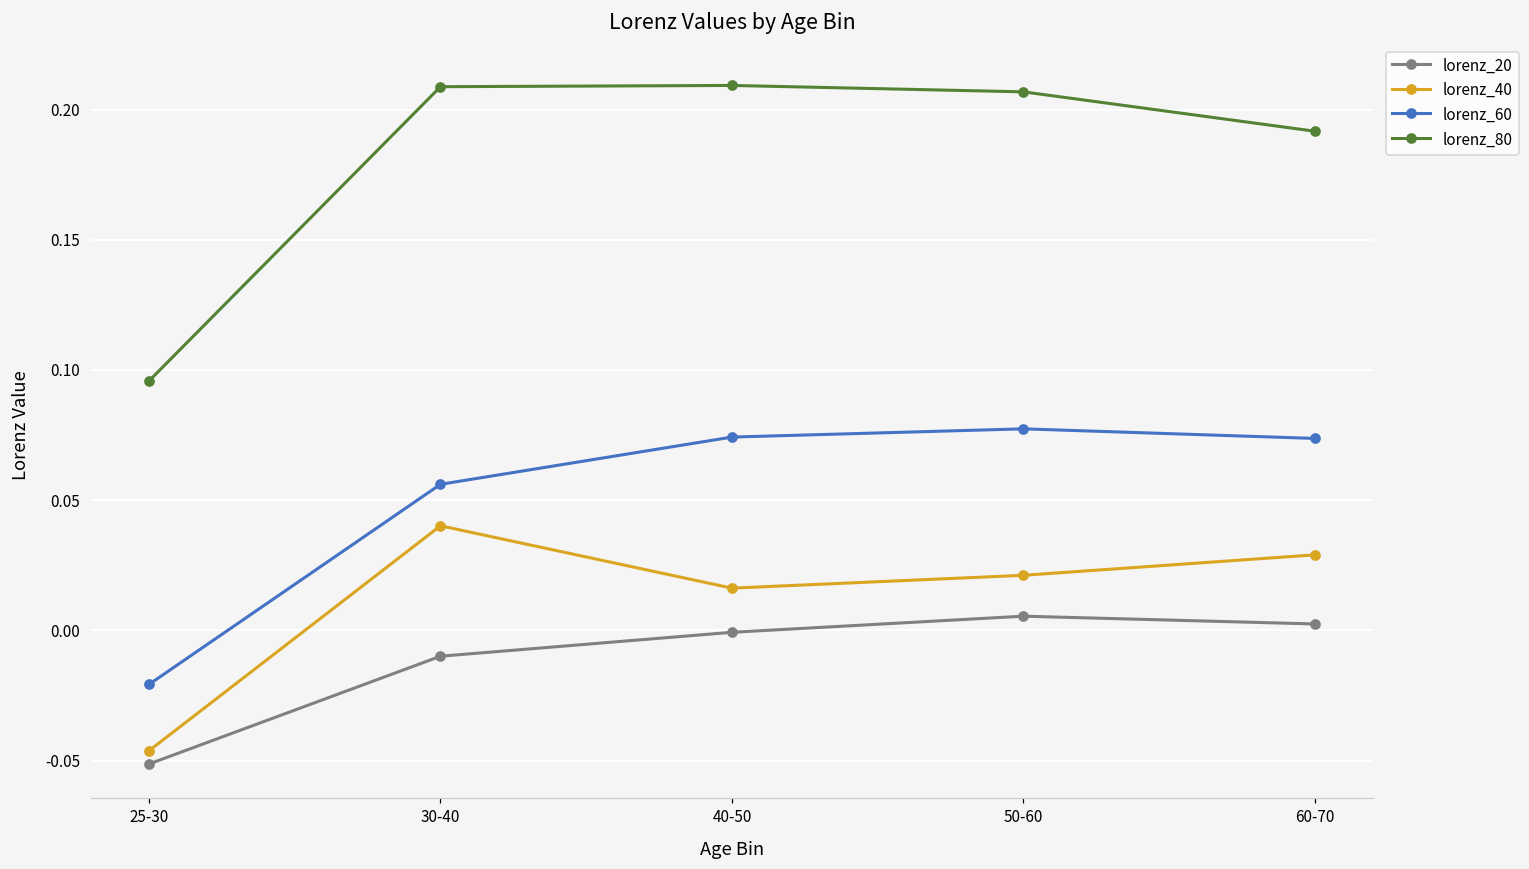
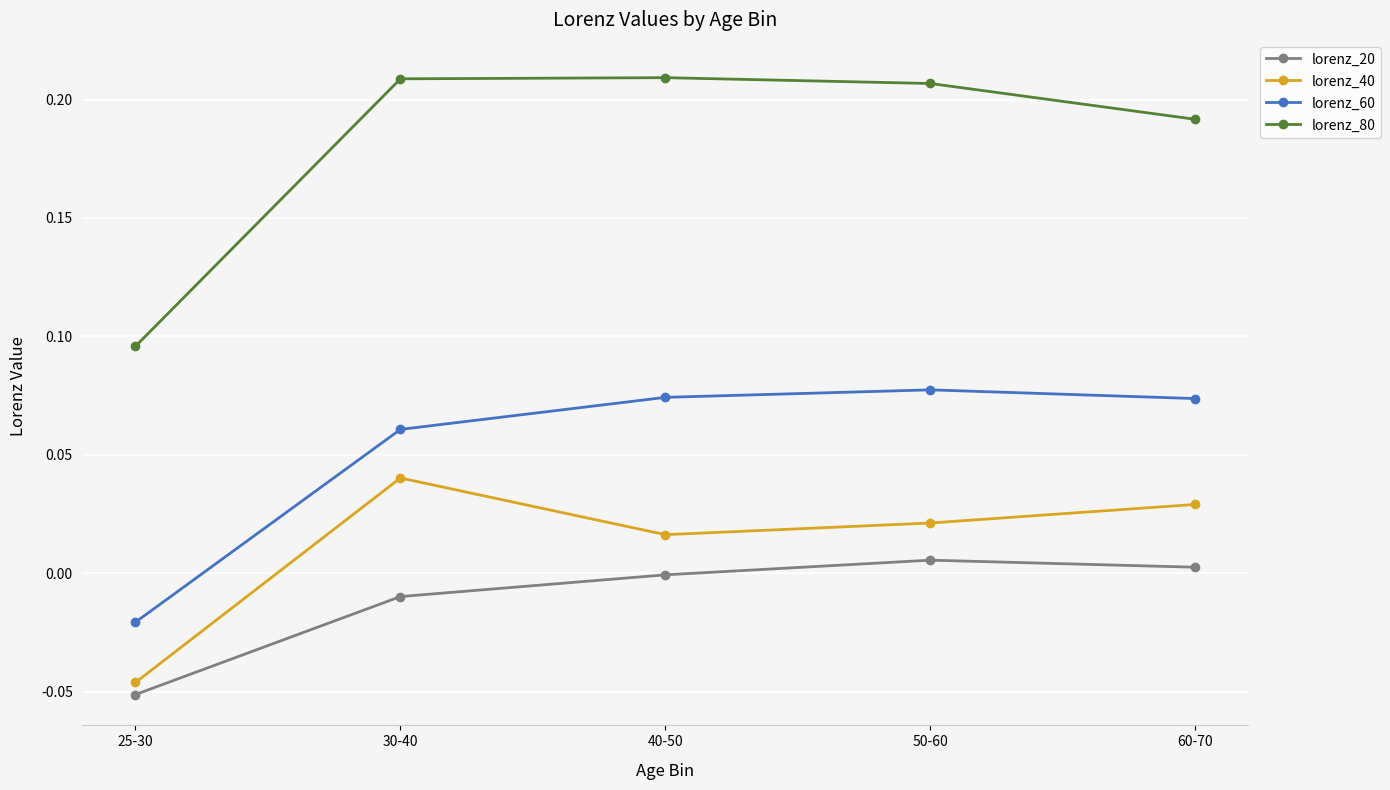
lorenz_60, 30-40: 0.056 -> 0.061
